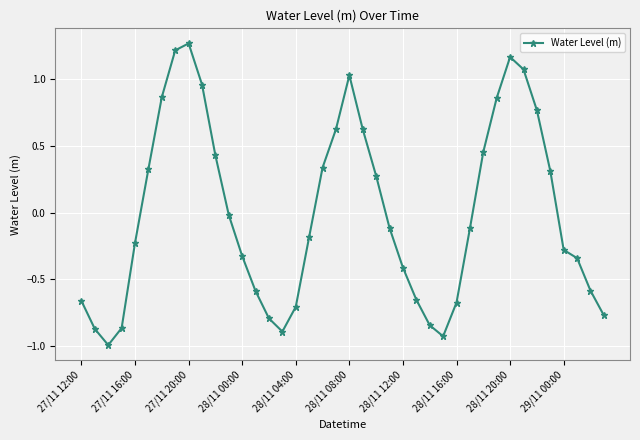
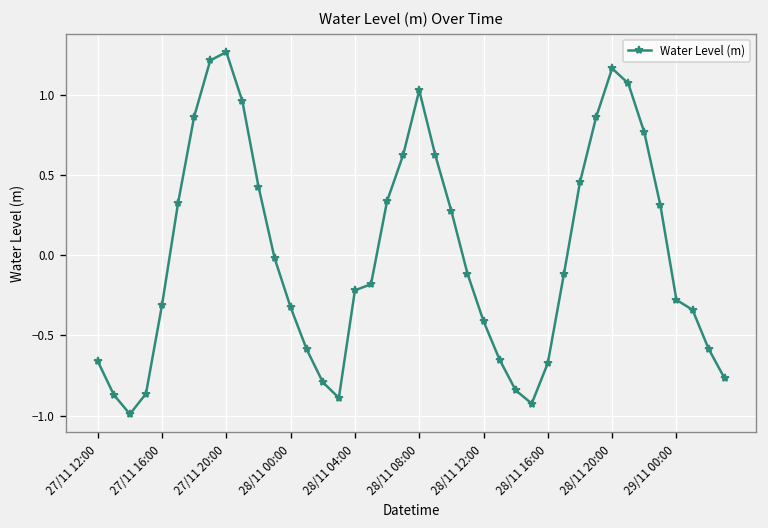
27/11 16:00: -0.23 -> -0.31
28/11 04:00: -0.70 -> -0.22
